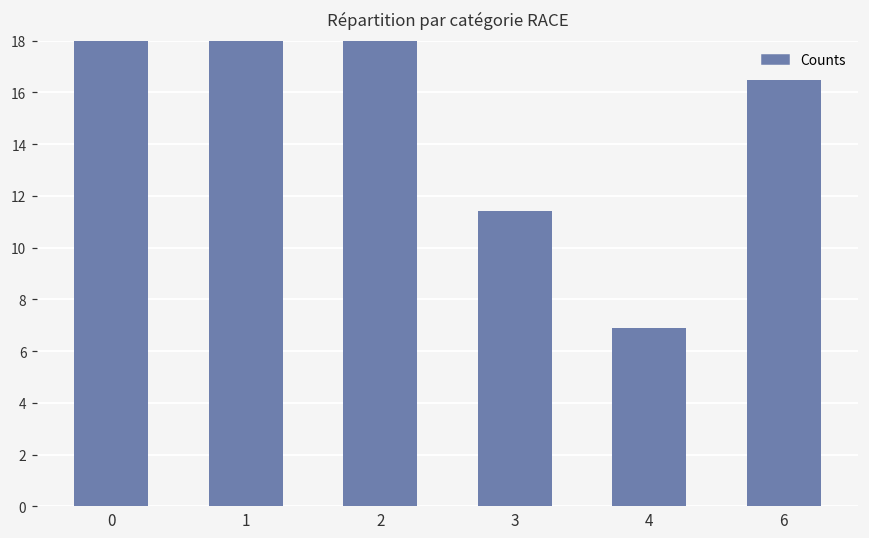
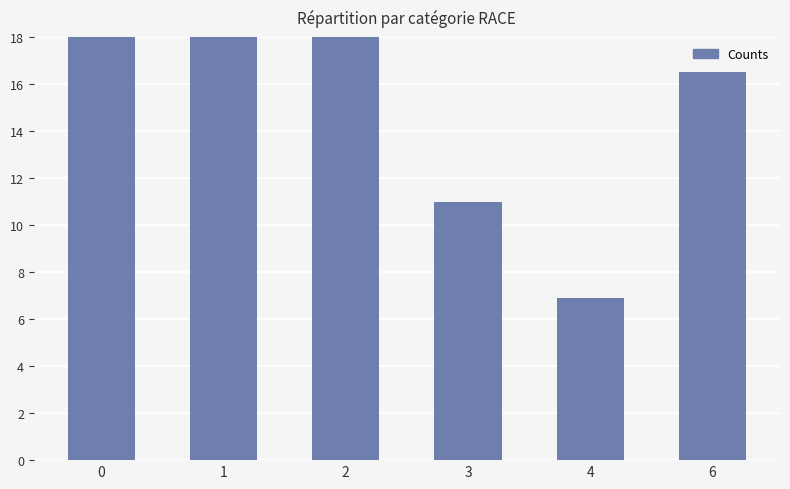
3: 11.4 -> 11.0
